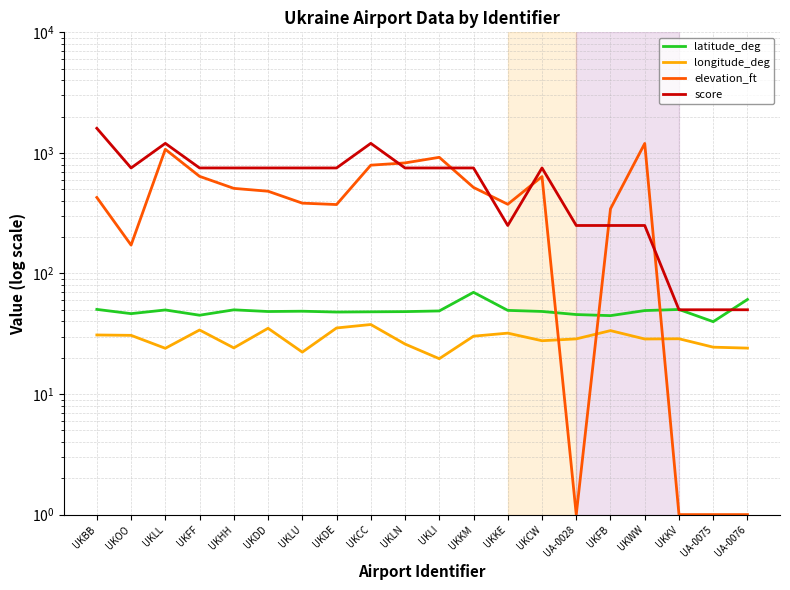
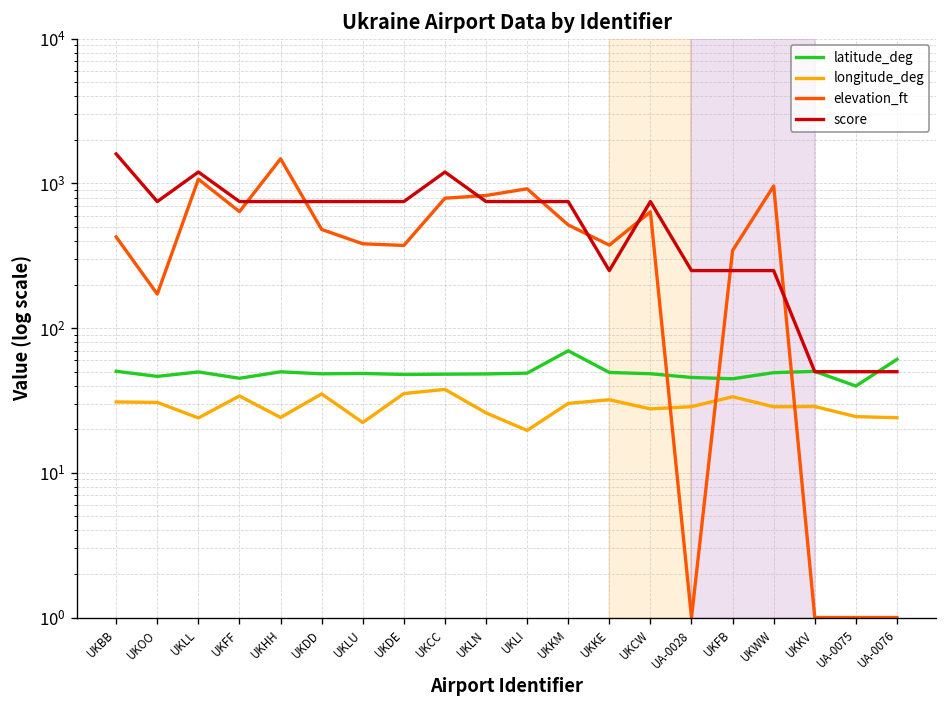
elevation_ft, UKHH: 510 -> 1500
elevation_ft, UKWW: 1200 -> 1000
